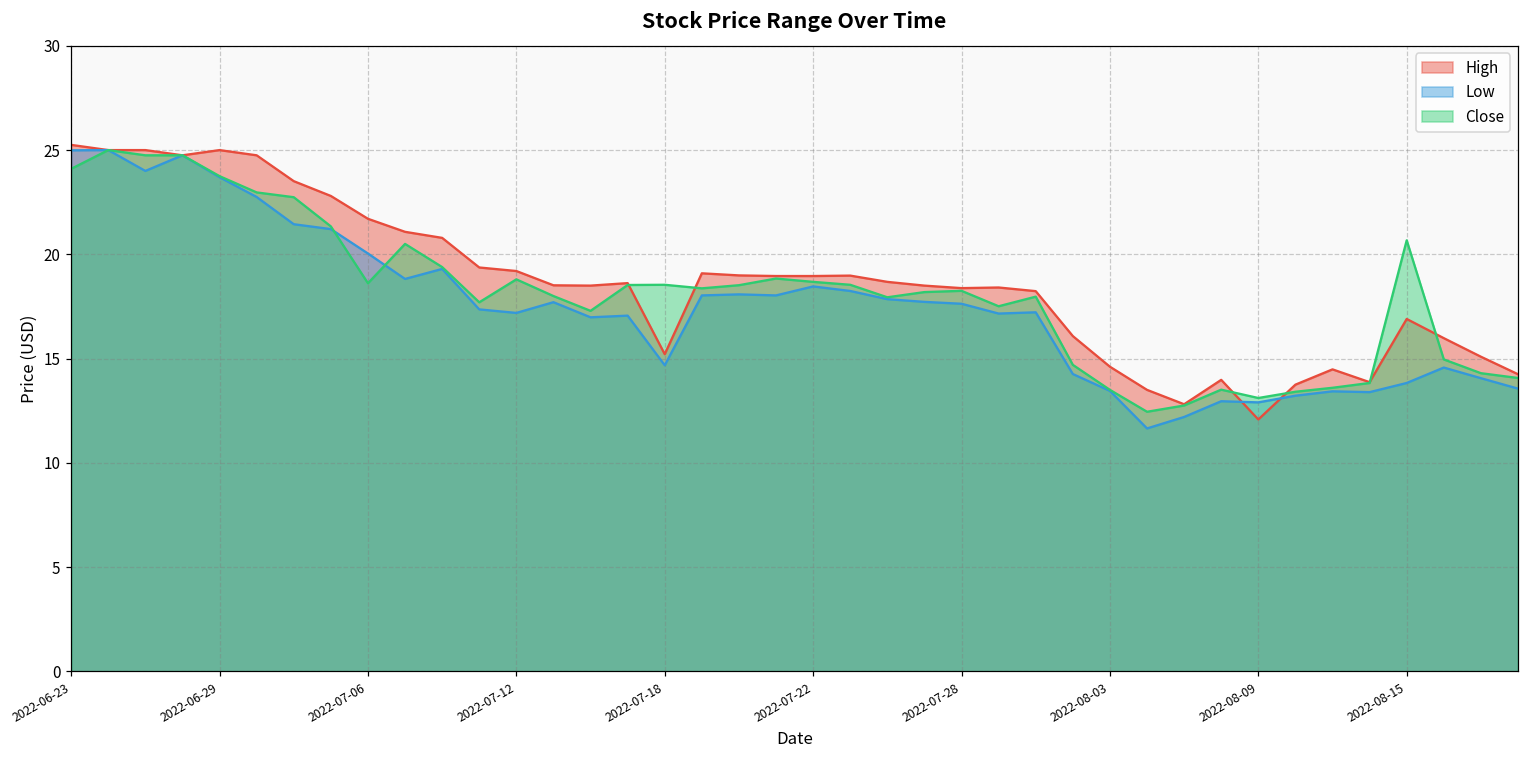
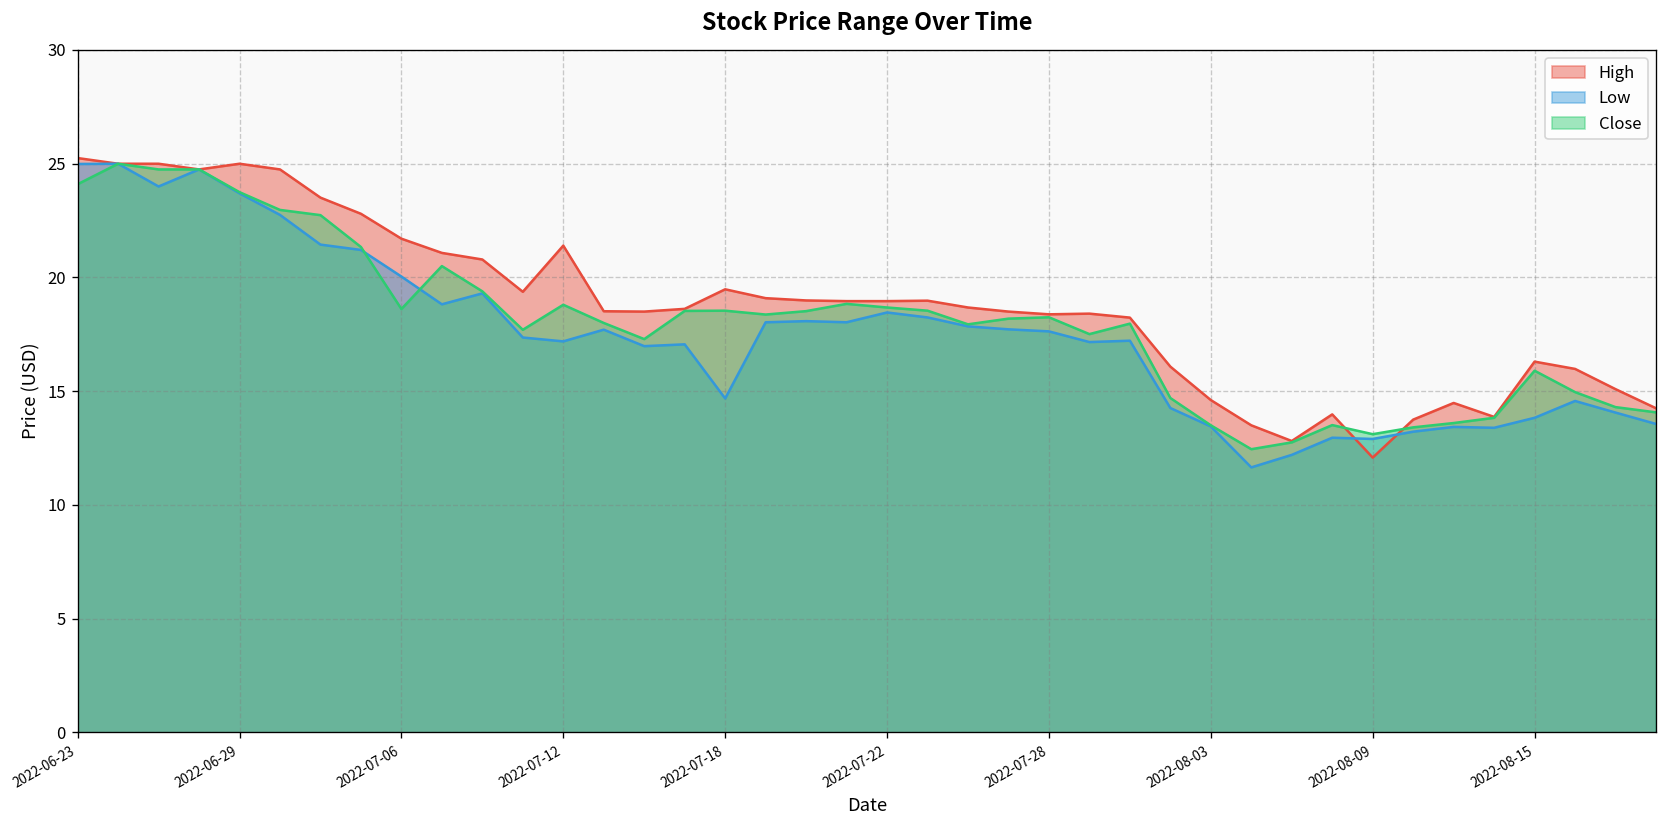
High, 2022-07-12: 19.2 -> 21.4
High, 2022-07-18: 15.2 -> 19.5
High, 2022-08-15: 16.9 -> 16.3
Close, 2022-08-15: 20.7 -> 15.9
